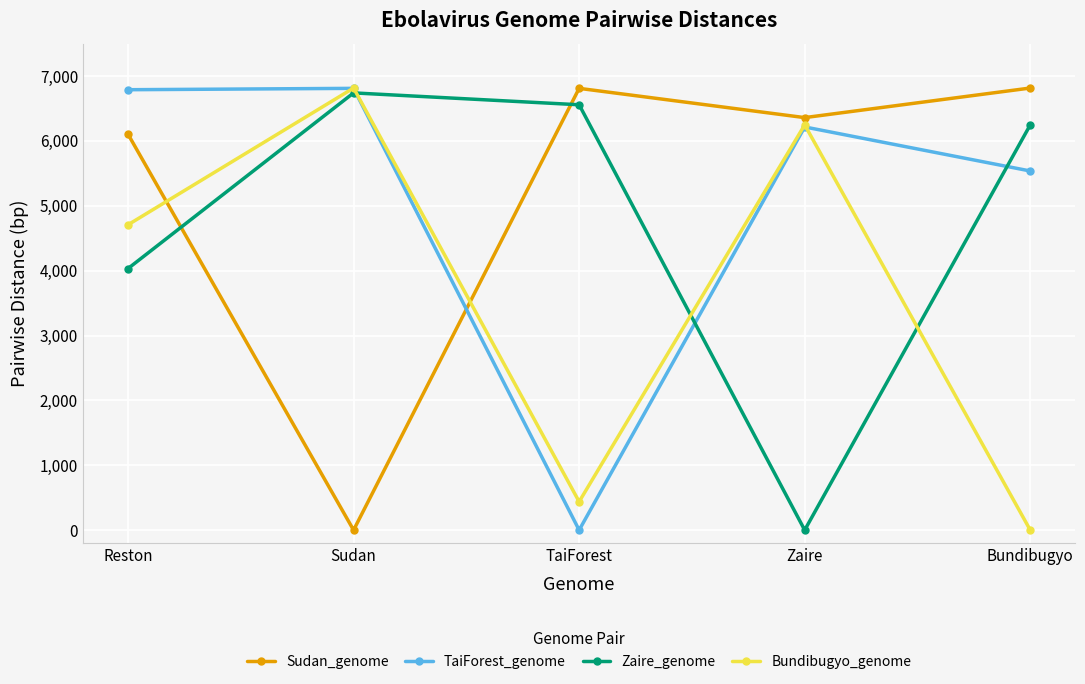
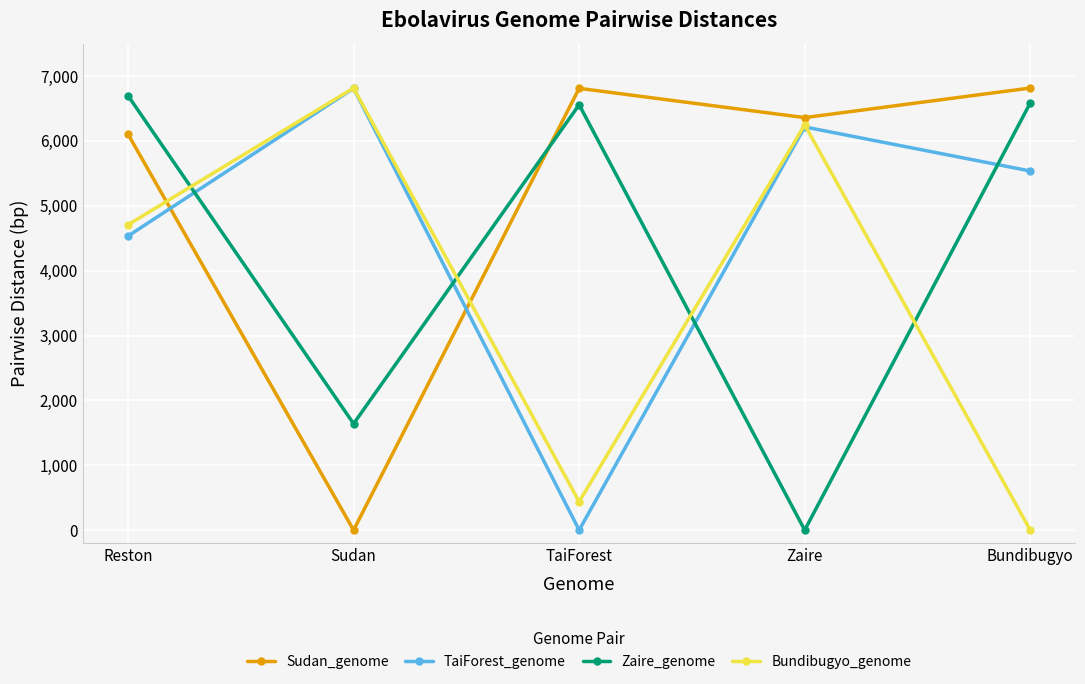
TaiForest_genome, Reston: 6,800 -> 4,500
Zaire_genome, Reston: 4,000 -> 6,700
Zaire_genome, Sudan: 6,700 -> 1,600
Zaire_genome, Bundibugyo: 6,200 -> 6,600
